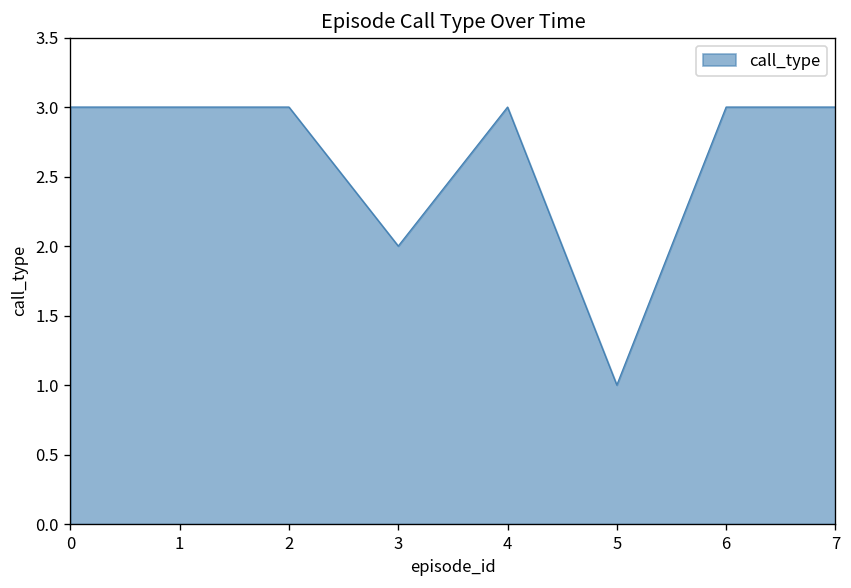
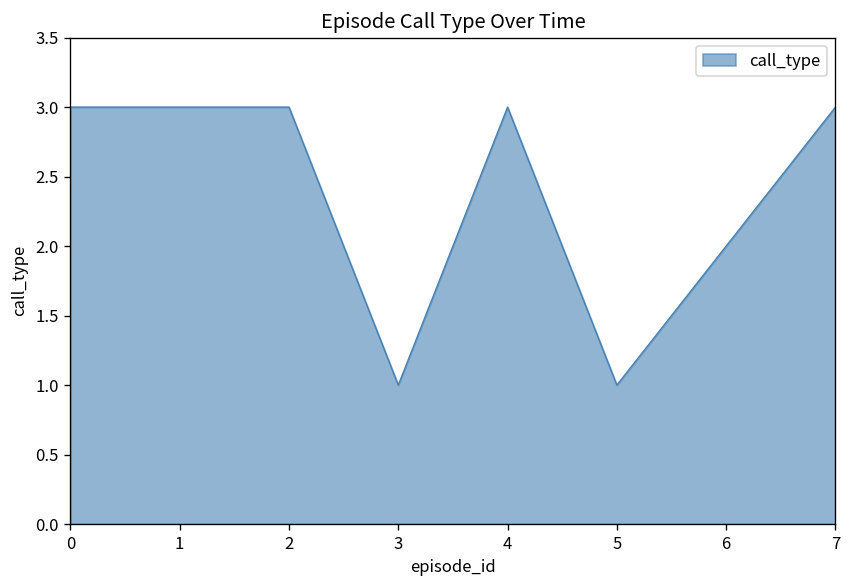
3: 2 -> 1
6: 3 -> 2
